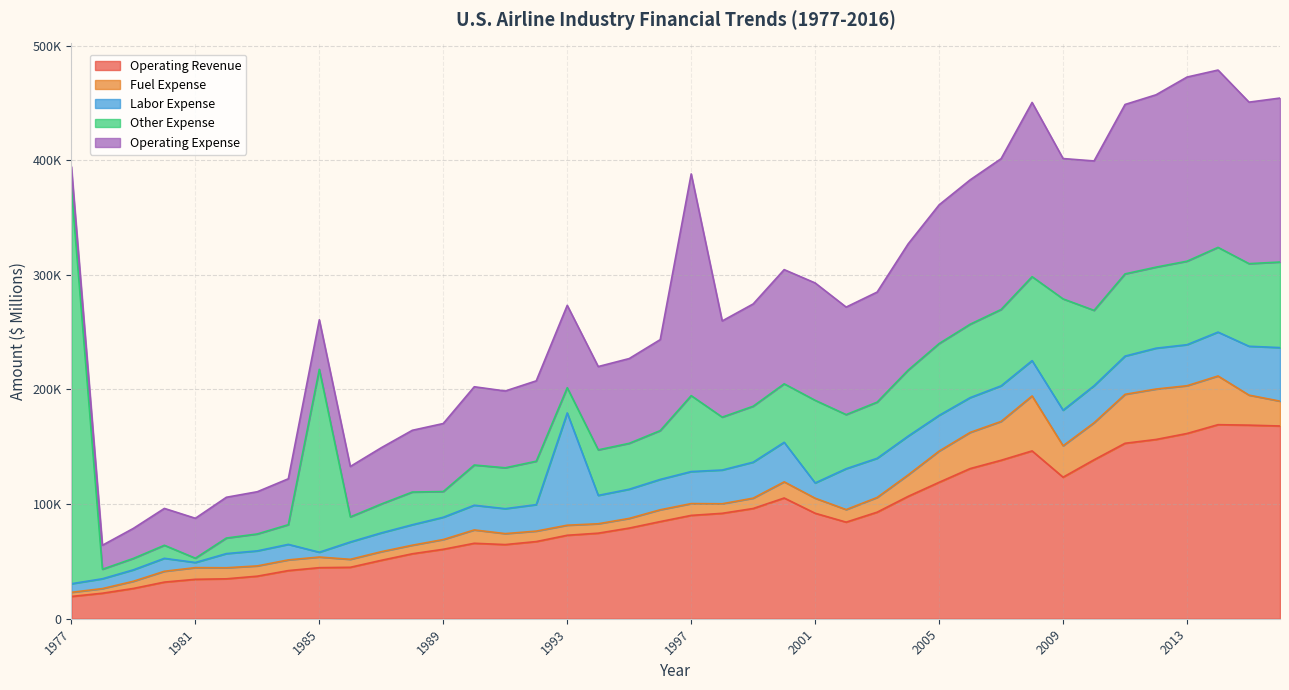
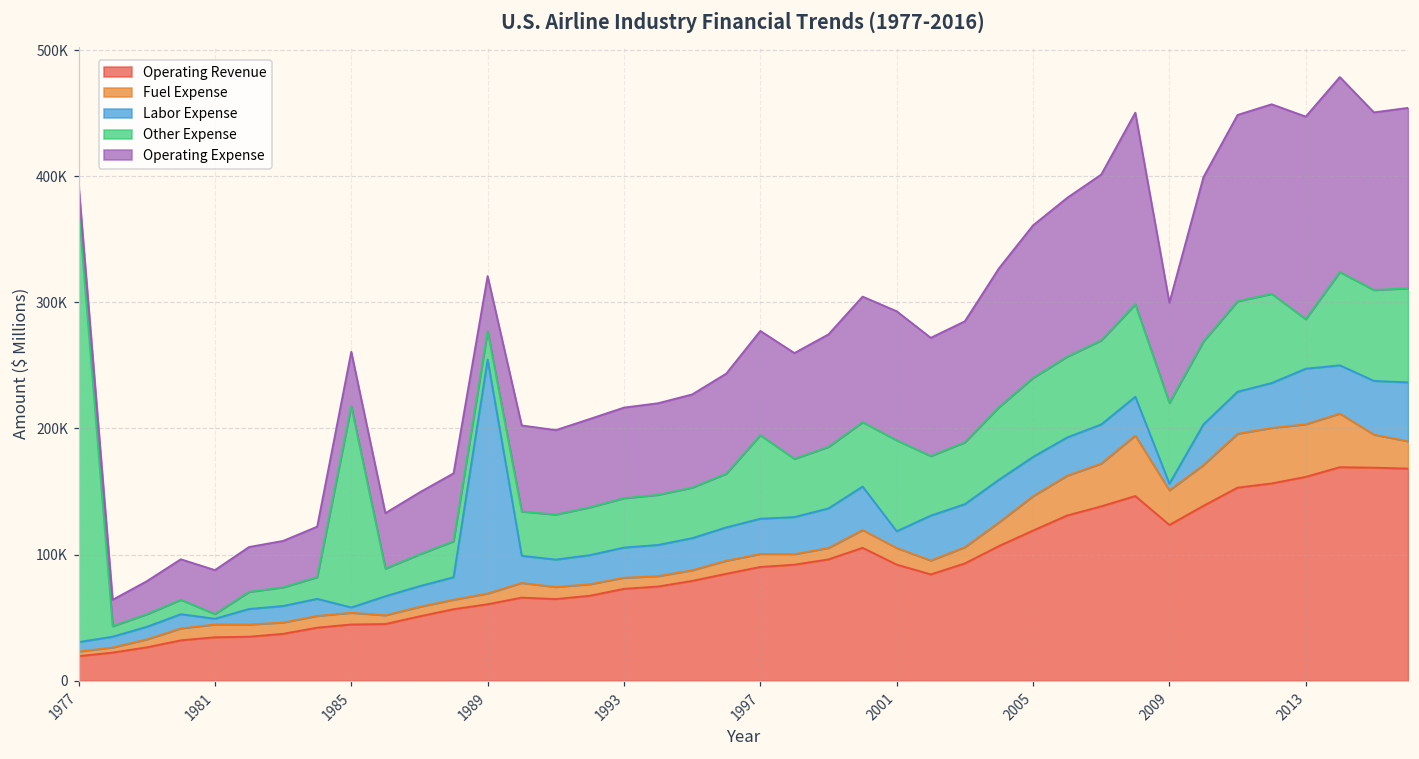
Labor Expense, 1989: 19000 -> 186000
Operating Expense, 1989: 59000 -> 44000
Labor Expense, 1993: 98000 -> 24000
Other Expense, 1993: 22000 -> 39000
Operating Expense, 1997: 193000 -> 83000
Labor Expense, 2009: 31000 -> 5000
Other Expense, 2009: 97000 -> 64000
Operating Expense, 2009: 122000 -> 80000
Labor Expense, 2013: 36000 -> 44000
Other Expense, 2013: 73000 -> 39000
